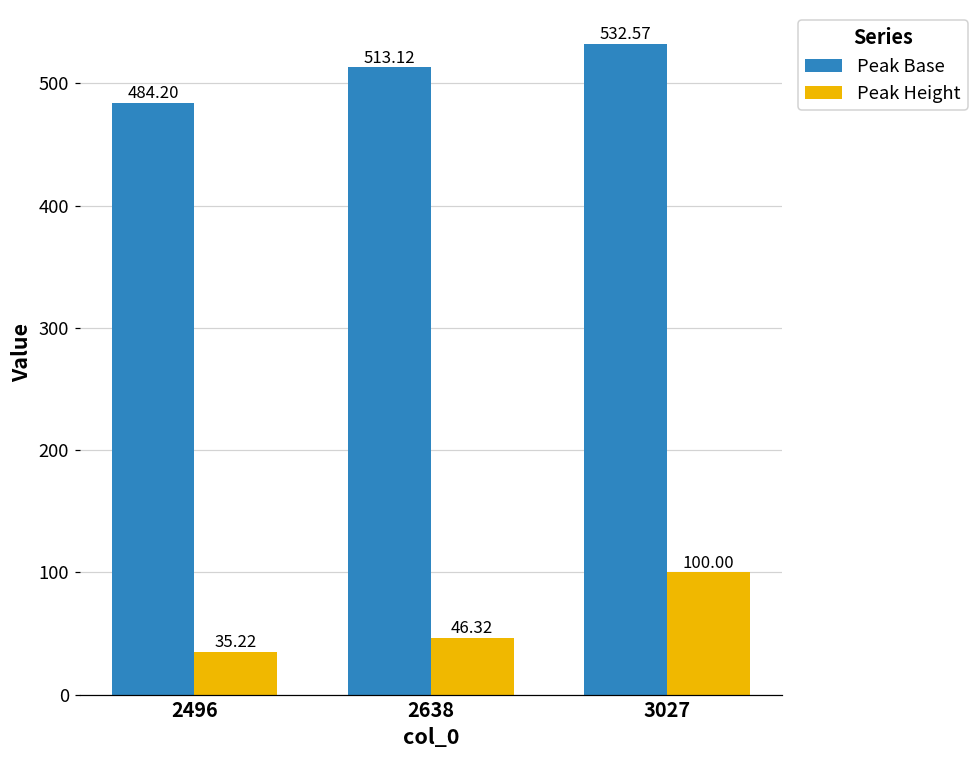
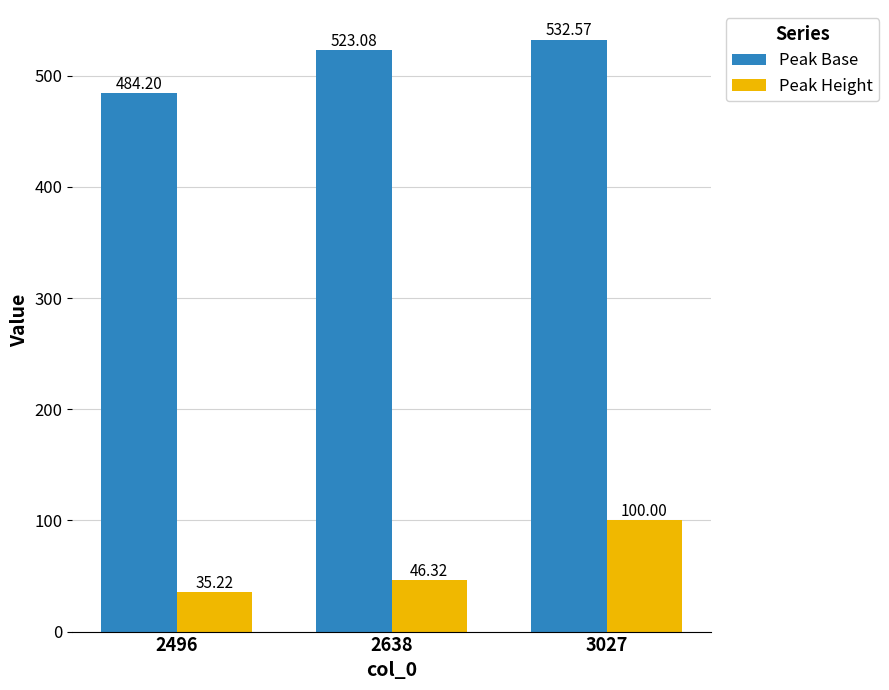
Peak Base, 2638: 513.12 -> 523.08
